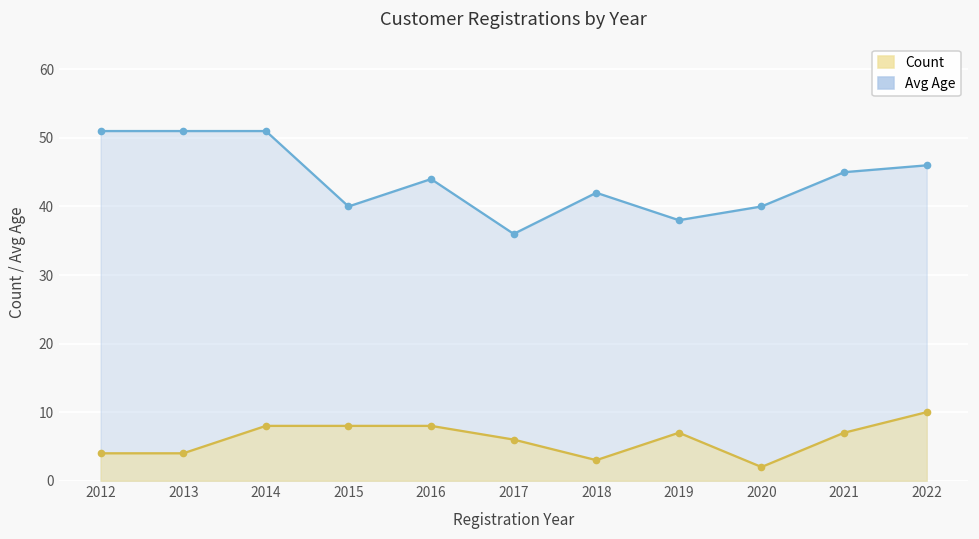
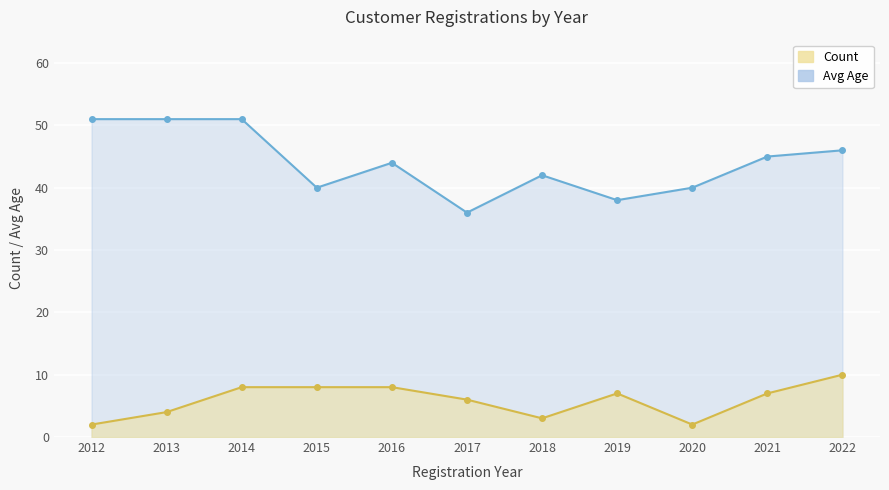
Count, 2012: 4 -> 2
